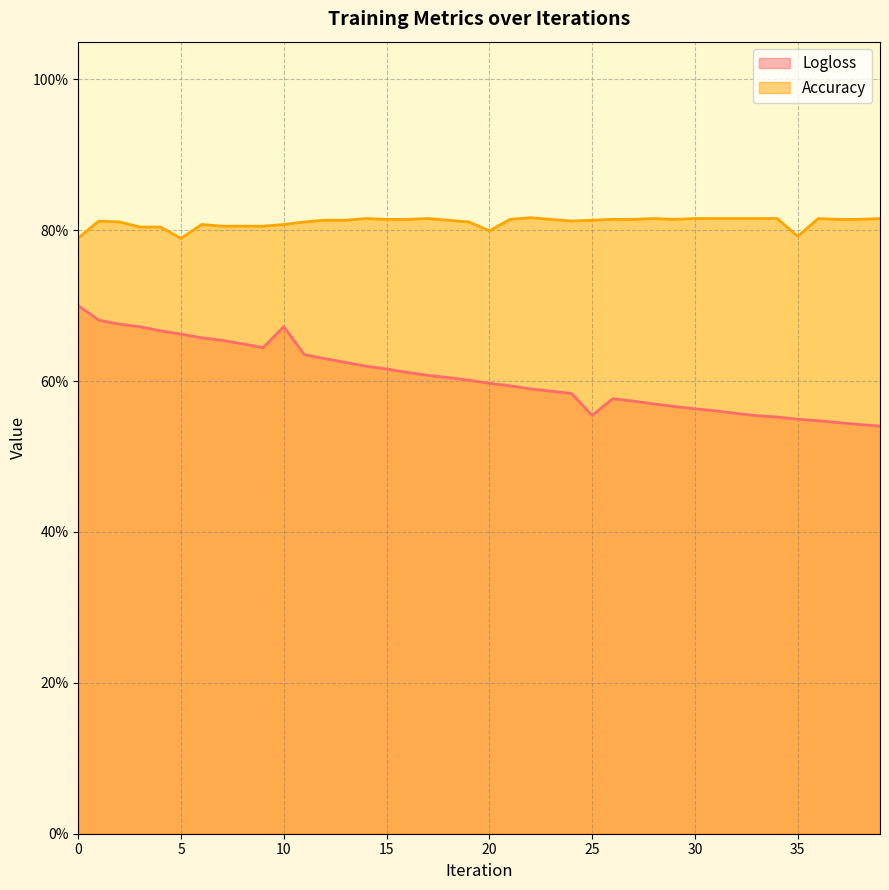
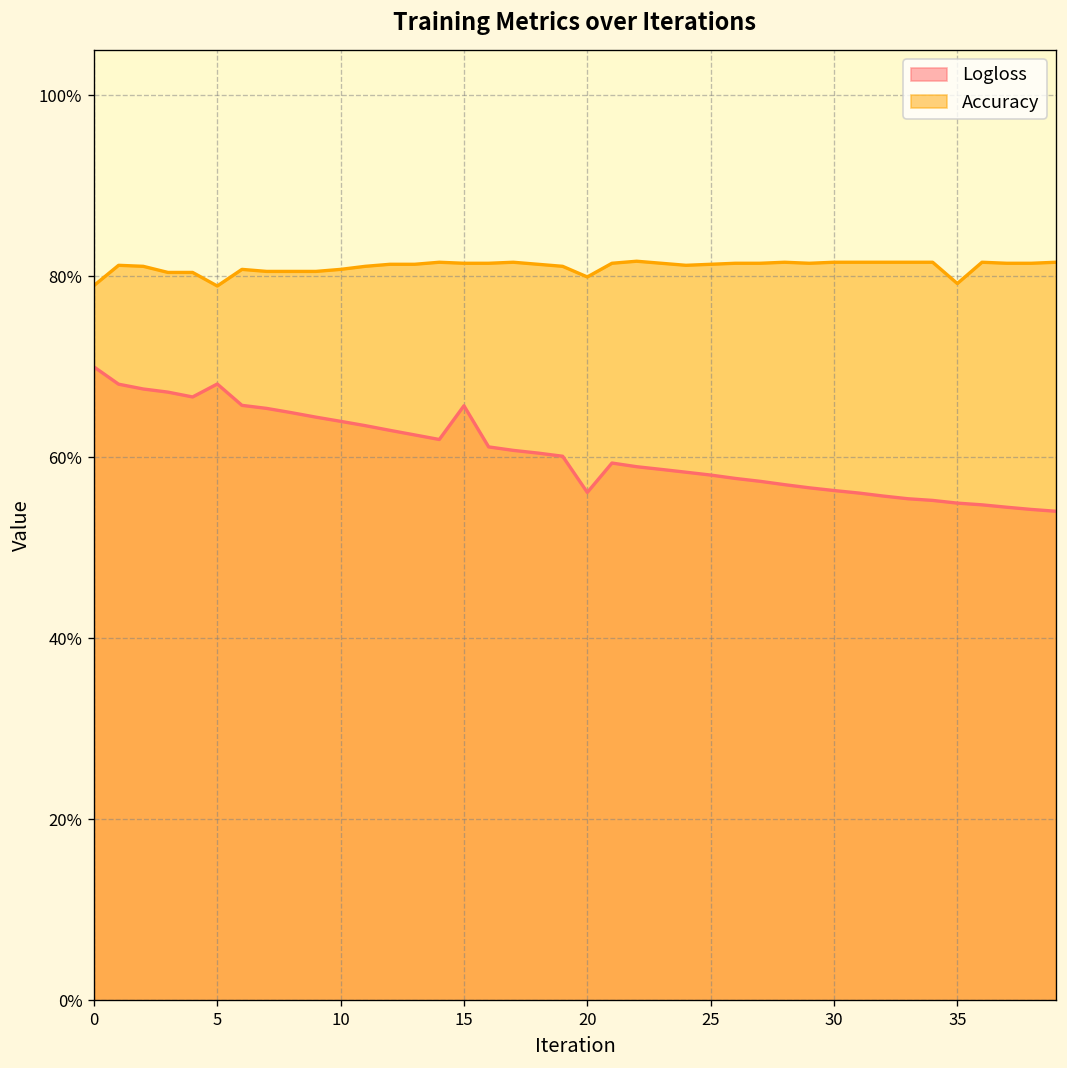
Logloss, 5: 66% -> 68%
Logloss, 10: 67% -> 64%
Logloss, 15: 62% -> 66%
Logloss, 20: 60% -> 56%
Logloss, 25: 55% -> 58%
